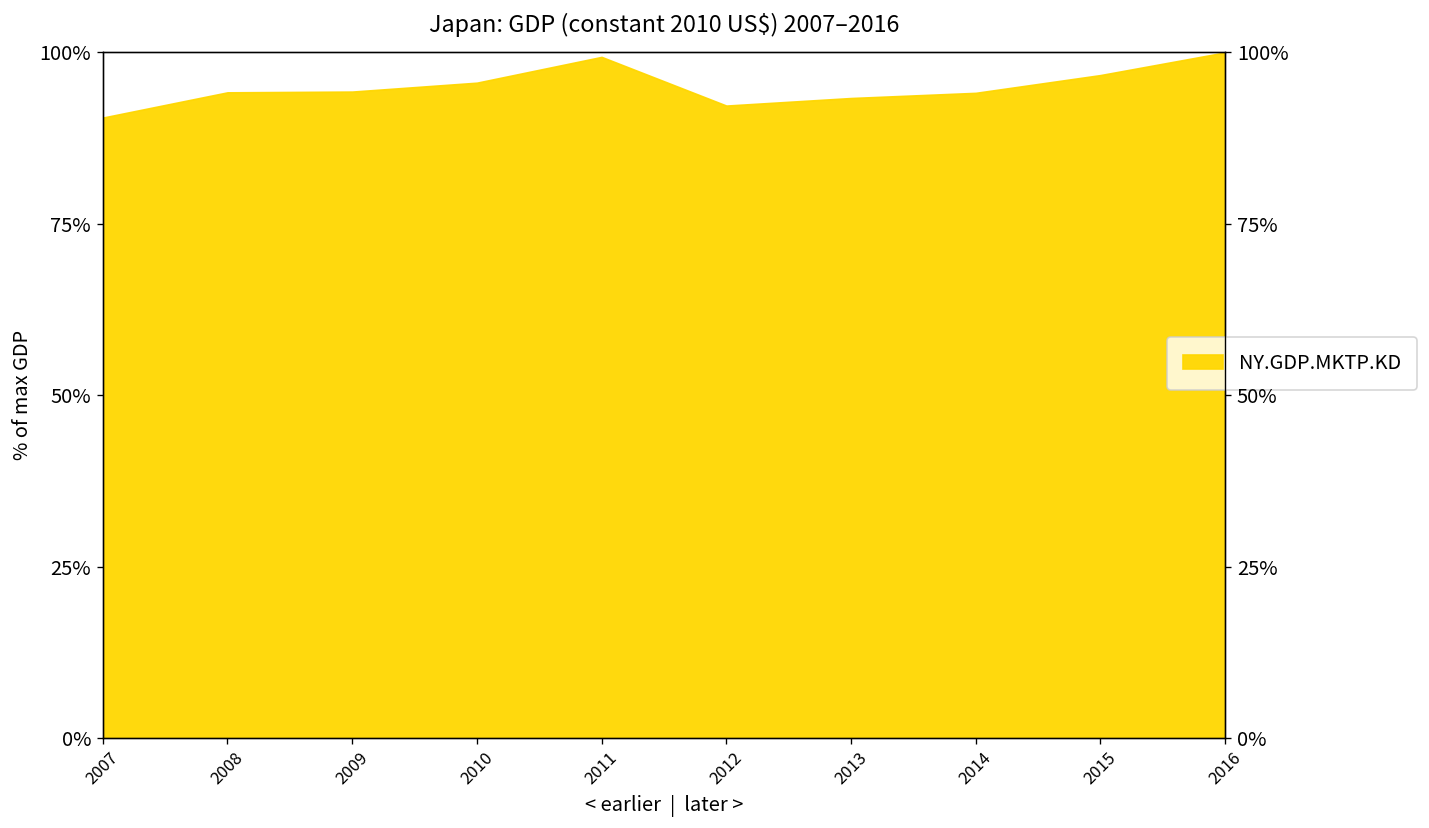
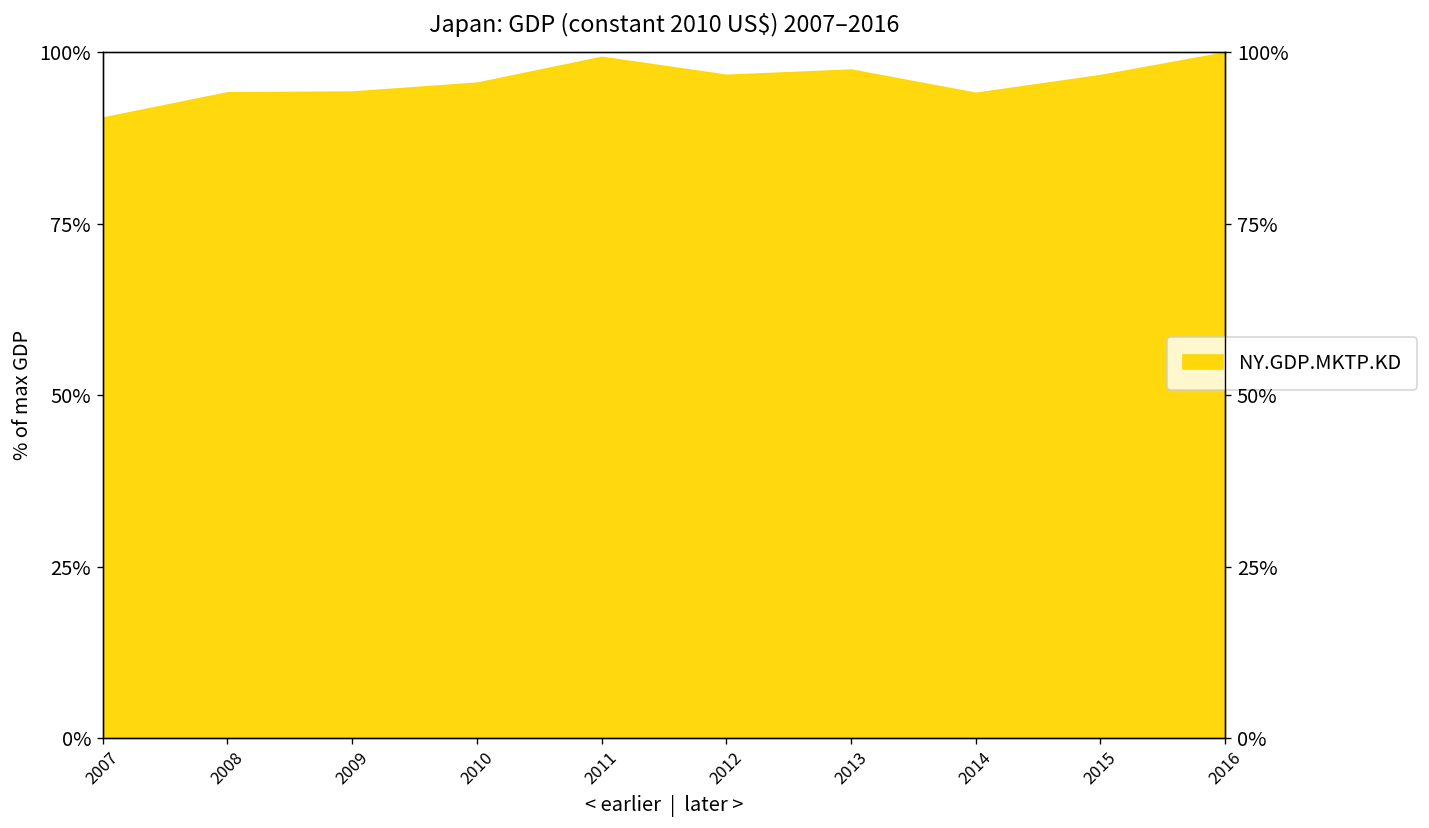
2012: 92% -> 97%
2013: 93% -> 97%
